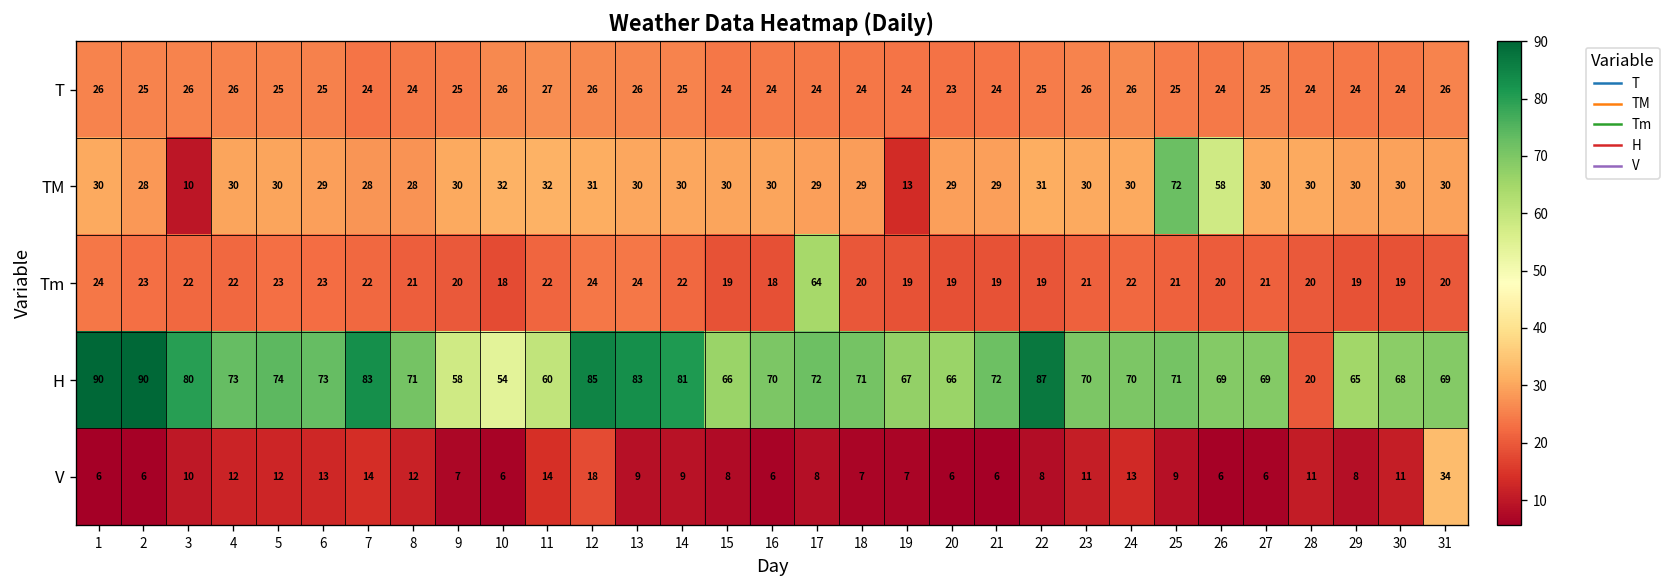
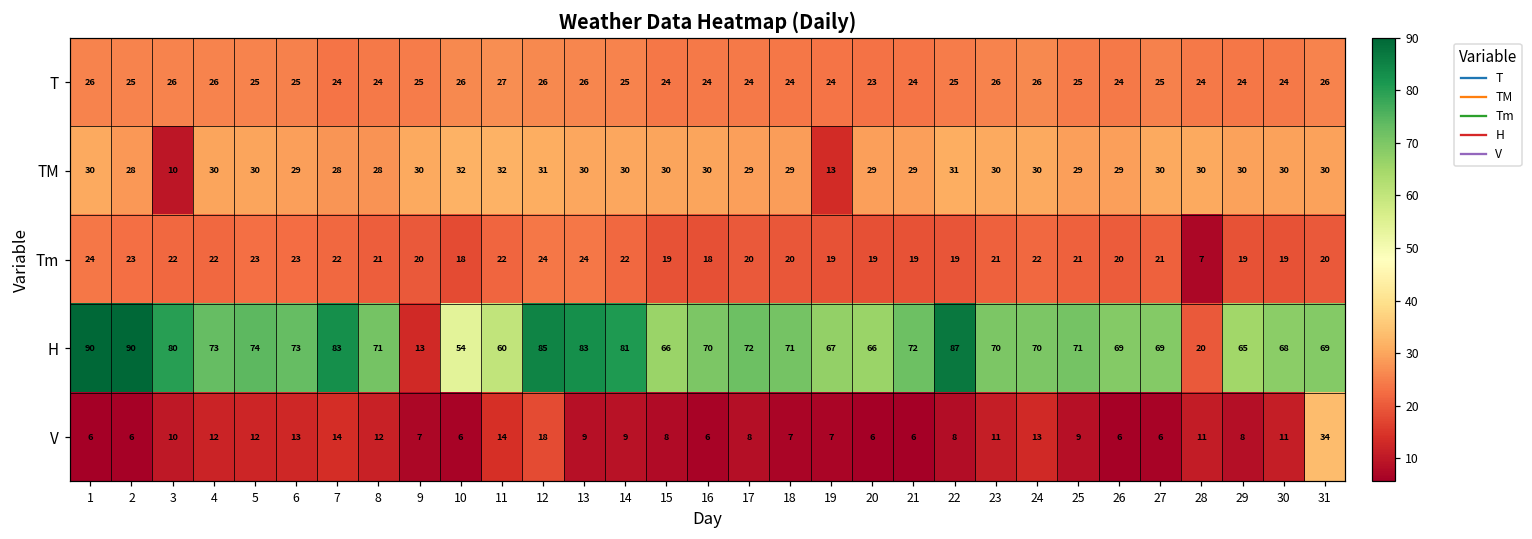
TM, 25: 72 -> 29
TM, 26: 58 -> 29
Tm, 17: 64 -> 20
Tm, 28: 20 -> 7
H, 9: 58 -> 13
